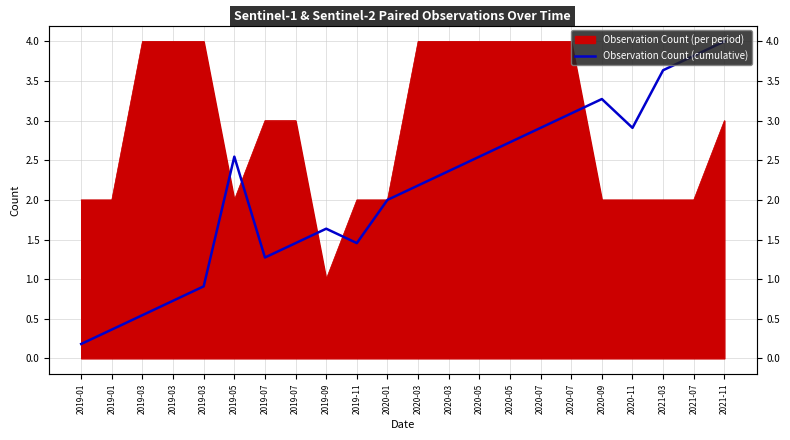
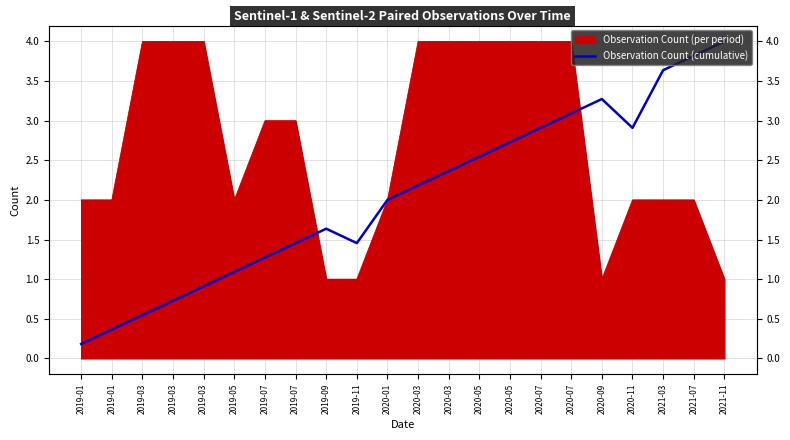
Observation Count (cumulative), 2019-05: 2.5 -> 1.1
Observation Count (per period), 2019-11: 2 -> 1
Observation Count (per period), 2020-09: 2 -> 1
Observation Count (per period), 2021-11: 3 -> 1
